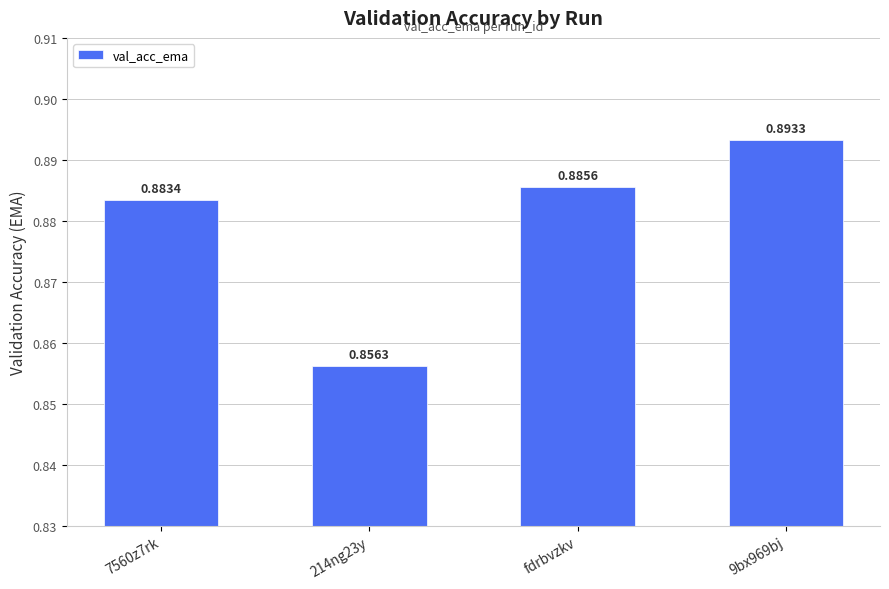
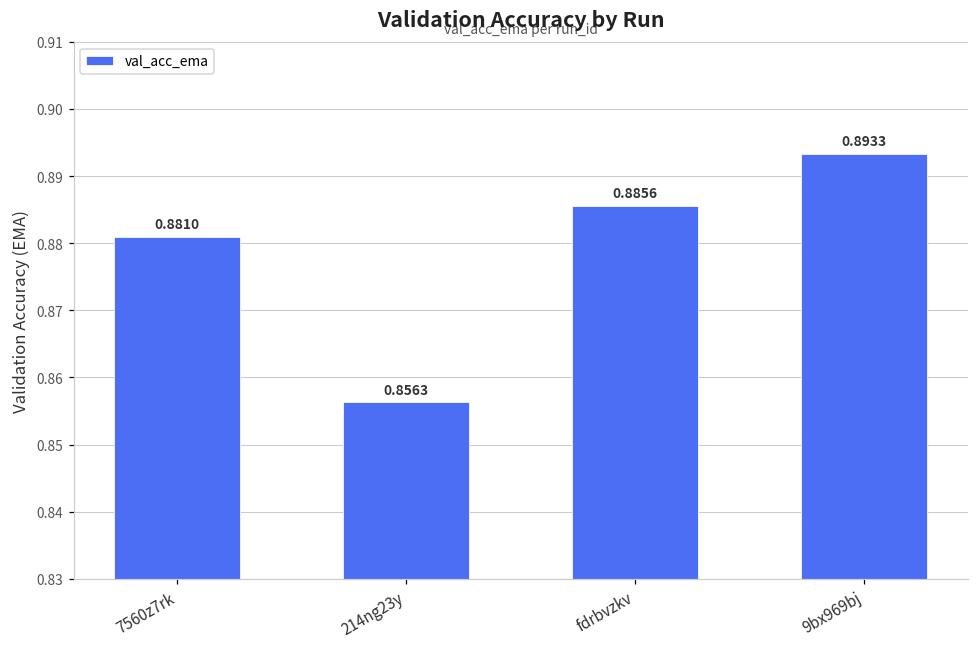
7560z7rk: 0.8834 -> 0.8810
